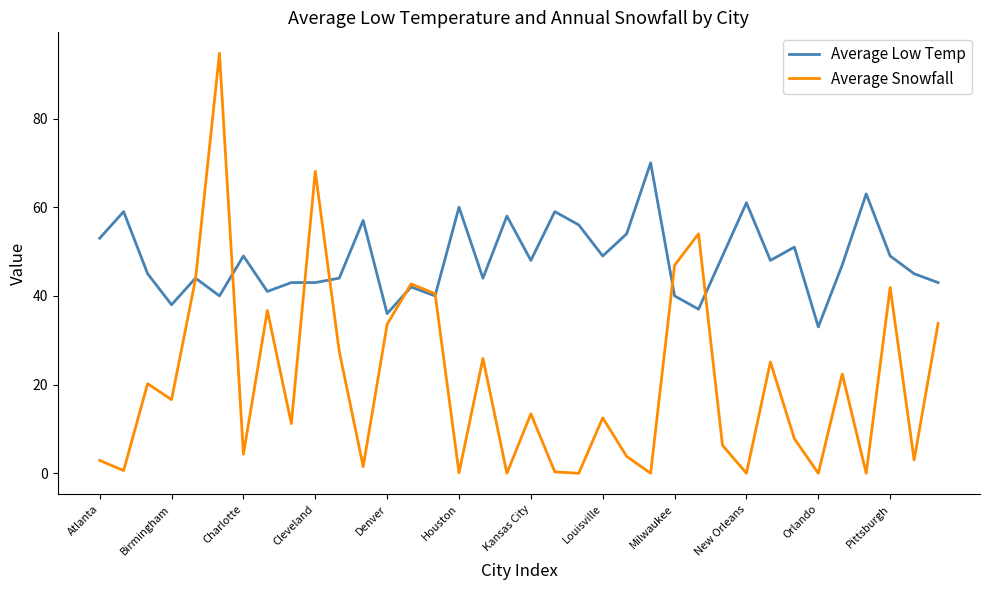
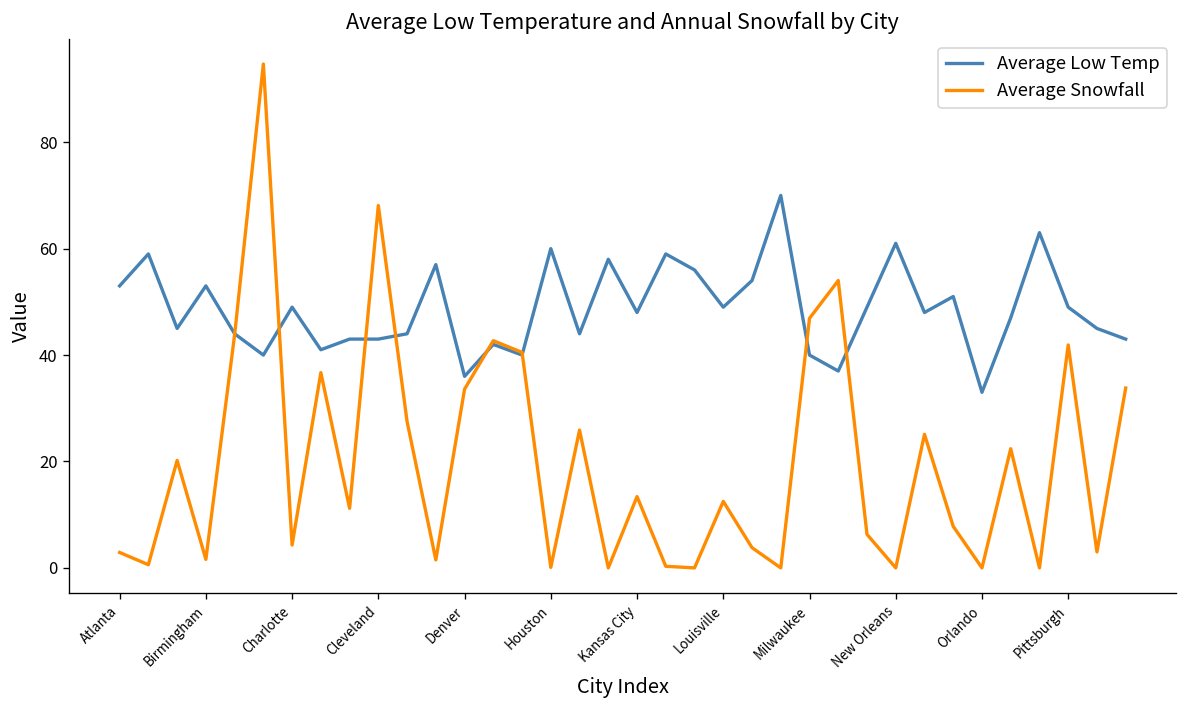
Average Low Temp, Birmingham: 38 -> 53
Average Snowfall, Birmingham: 17 -> 2
